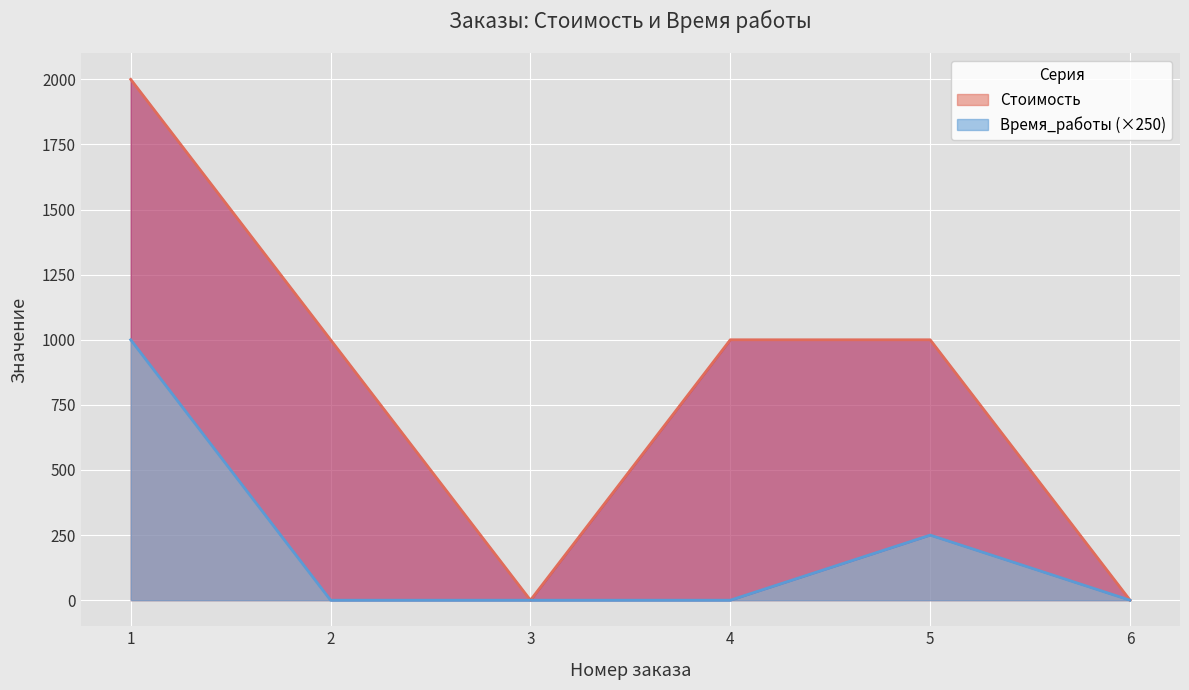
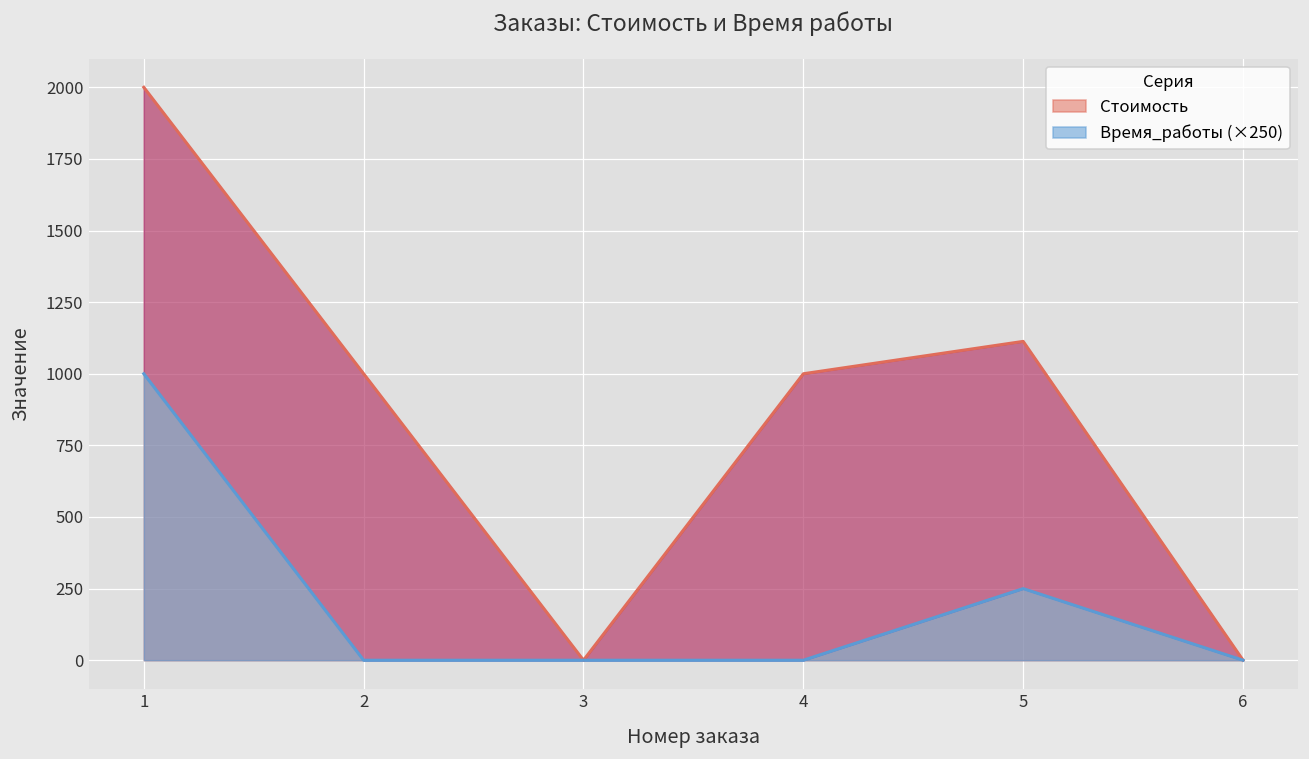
Стоимость, 5: 1000 -> 1110
